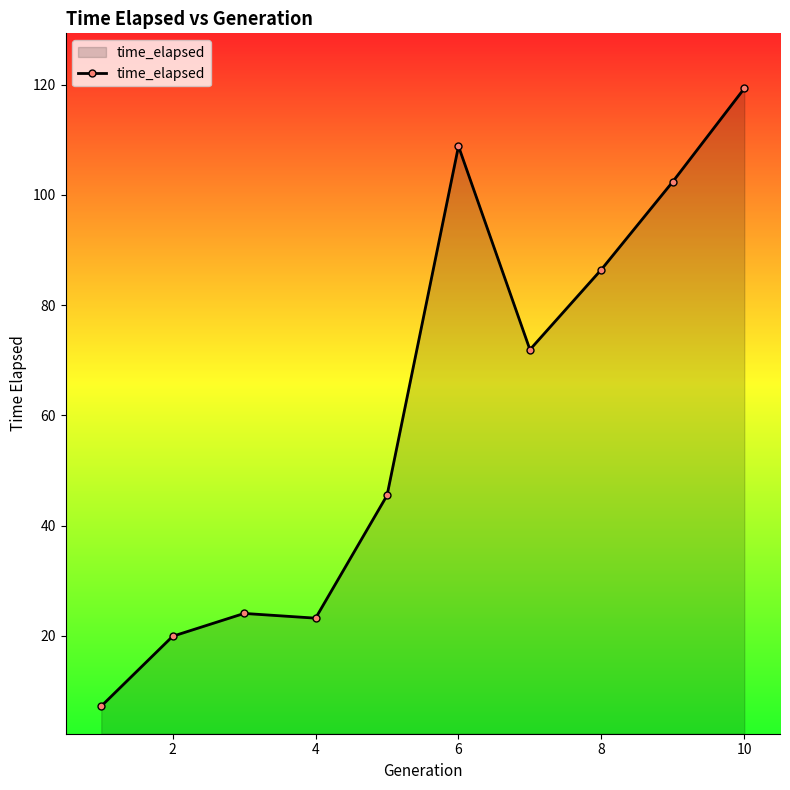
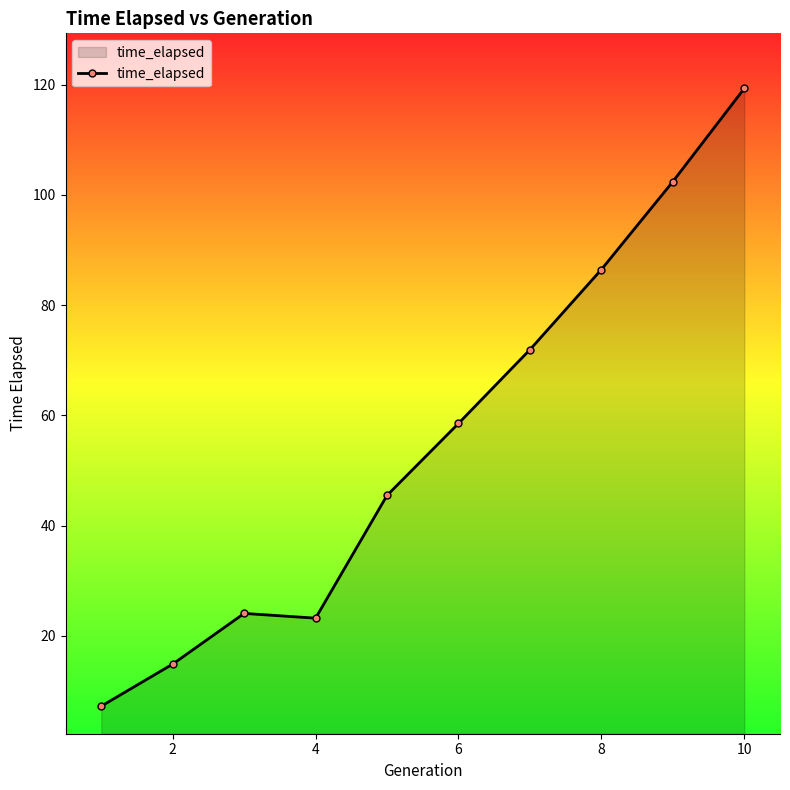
2: 20 -> 15
6: 109 -> 59
